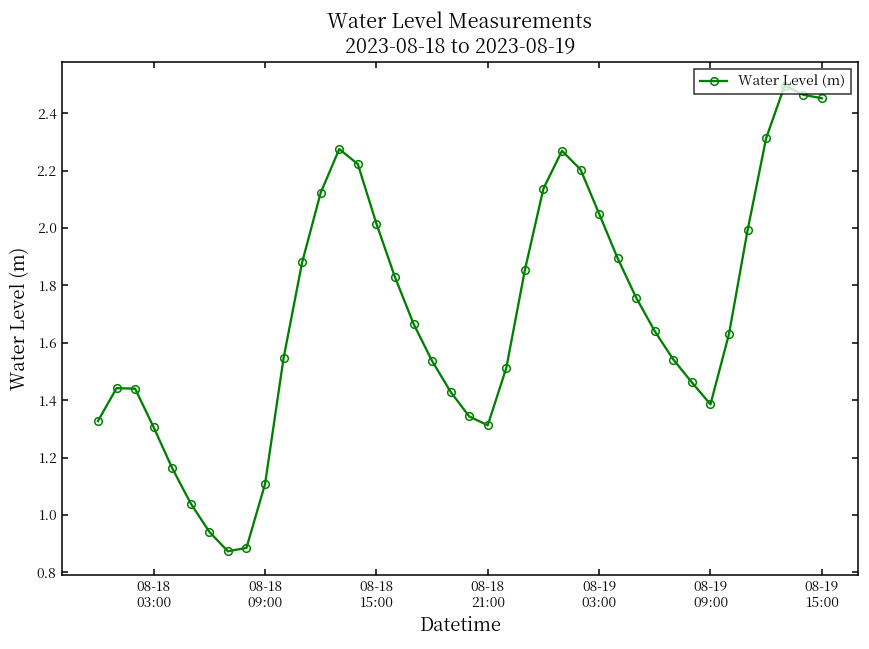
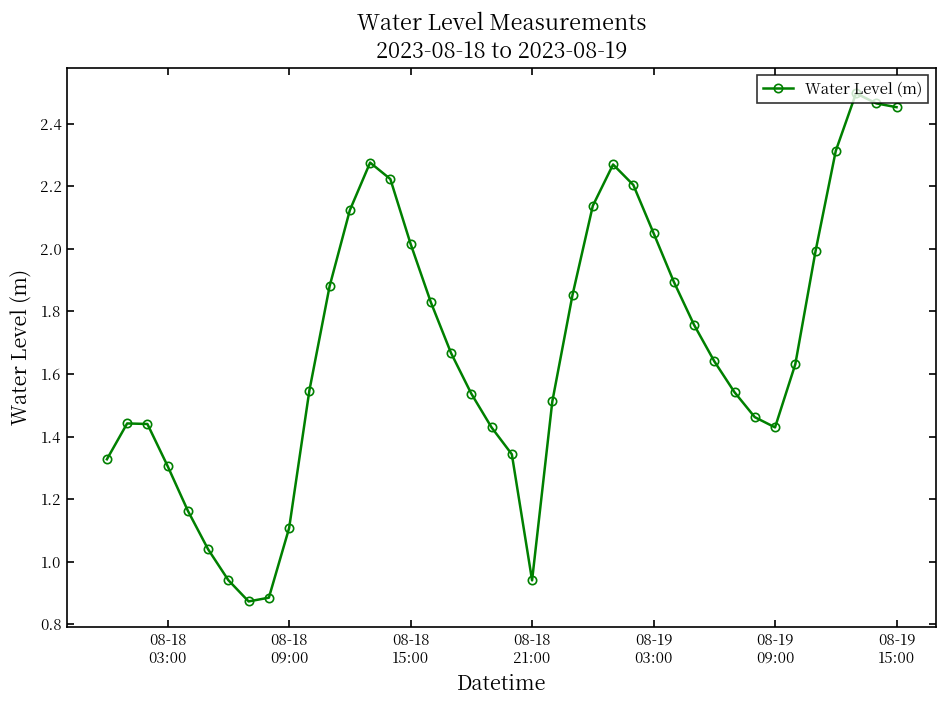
08-18 21:00: 1.31 -> 0.94
08-19 09:00: 1.39 -> 1.43
